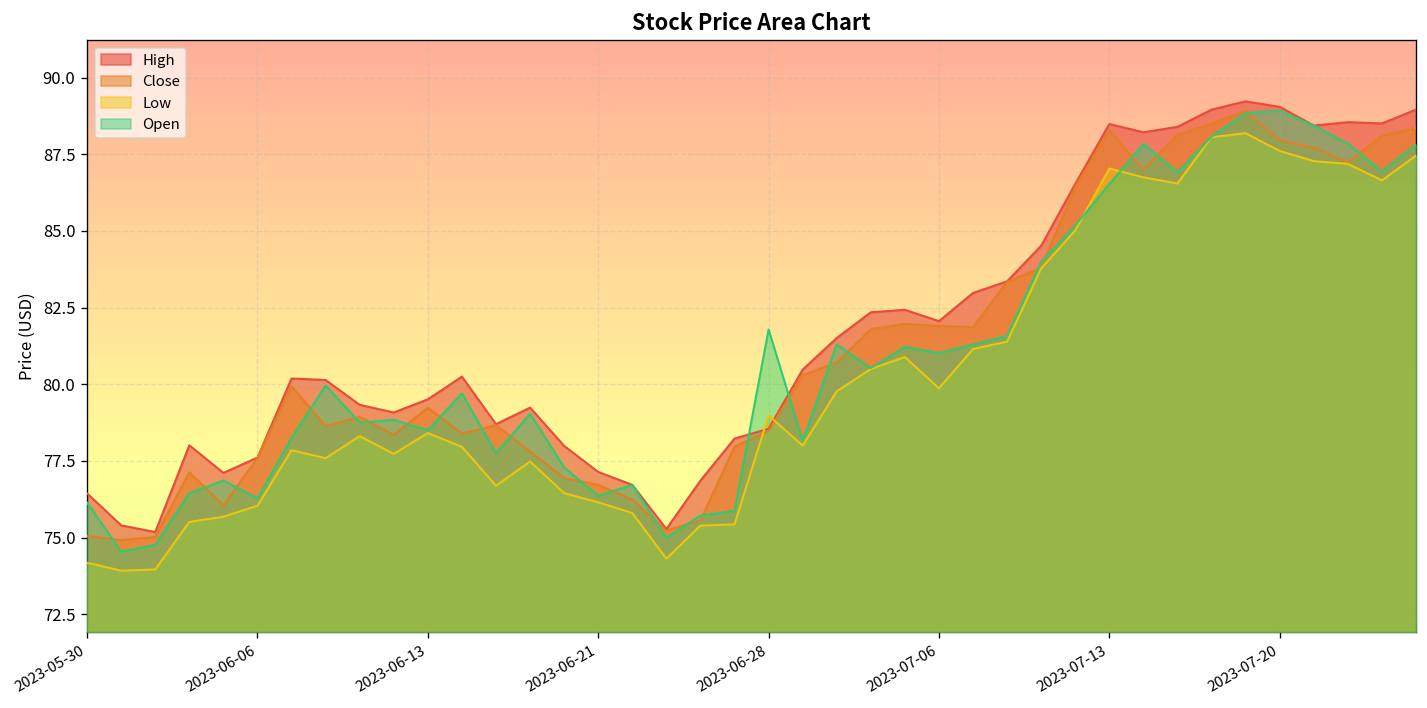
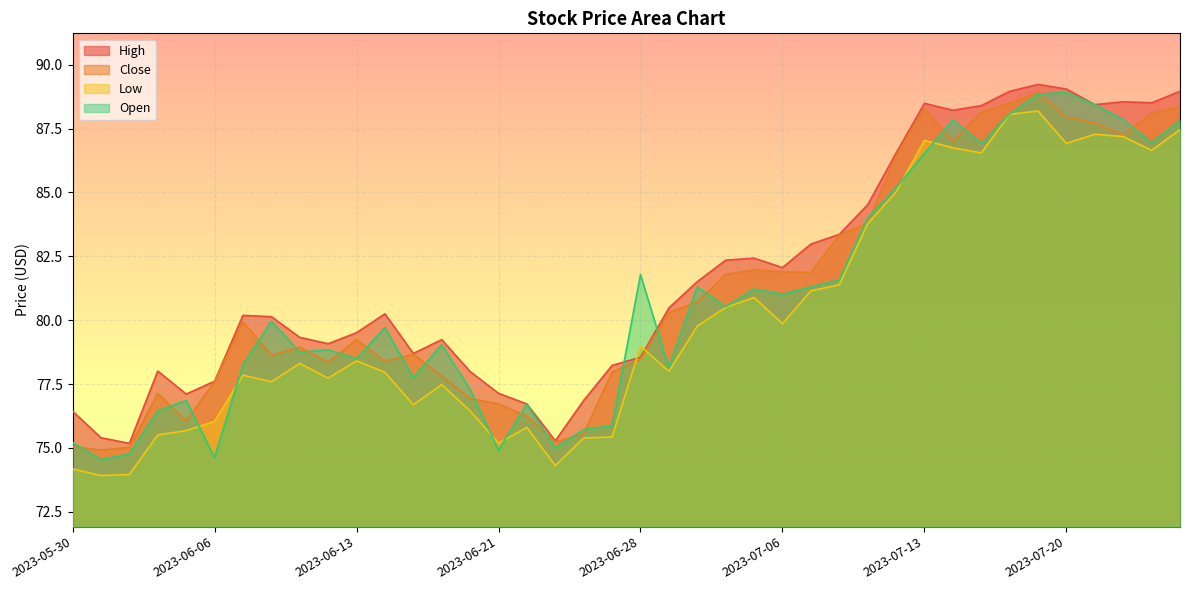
Open, 2023-05-30: 76.1 -> 75.2
Open, 2023-06-06: 76.3 -> 74.6
Low, 2023-06-21: 76.2 -> 75.2
Open, 2023-06-21: 76.4 -> 74.9
Low, 2023-07-20: 87.6 -> 86.9
